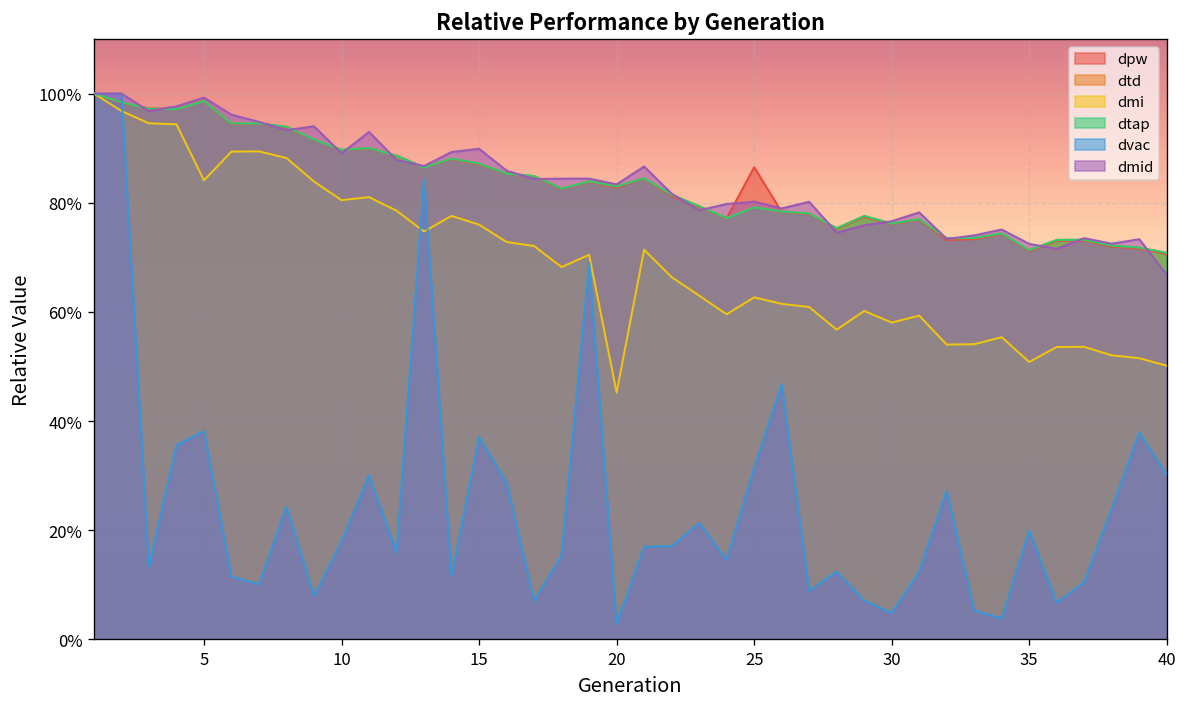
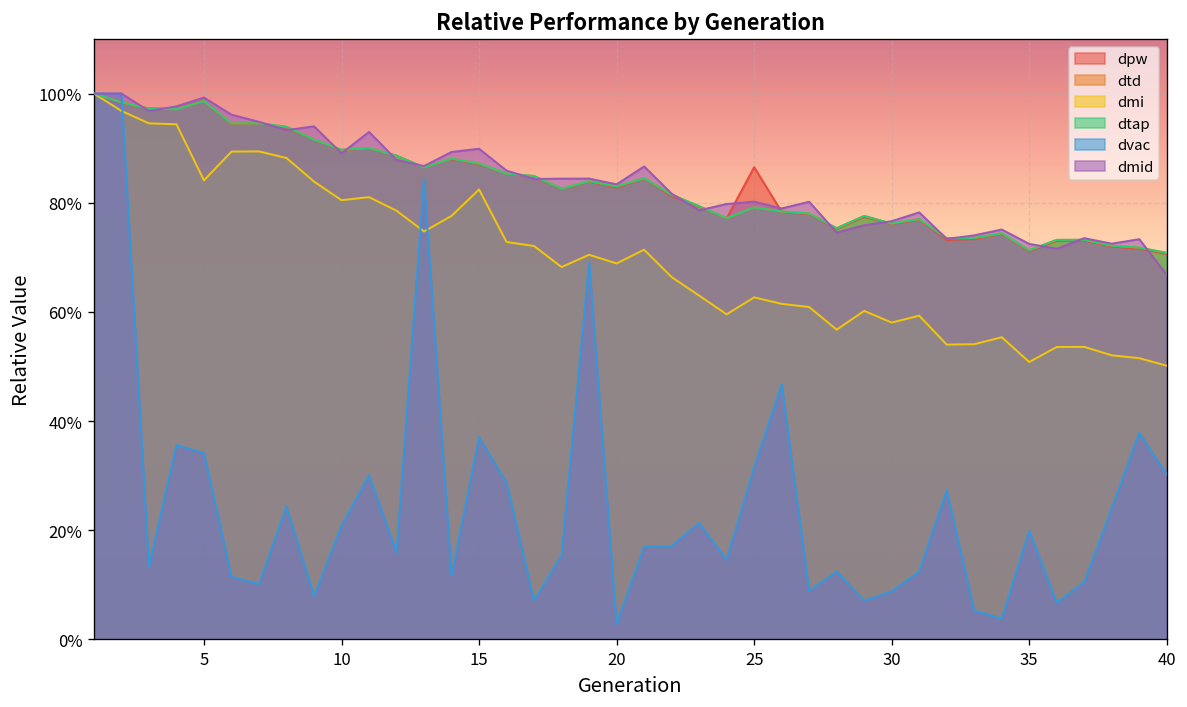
dvac, 5: 38% -> 34%
dvac, 10: 18% -> 21%
dmi, 15: 76% -> 82%
dmi, 20: 45% -> 69%
dvac, 30: 5% -> 9%
